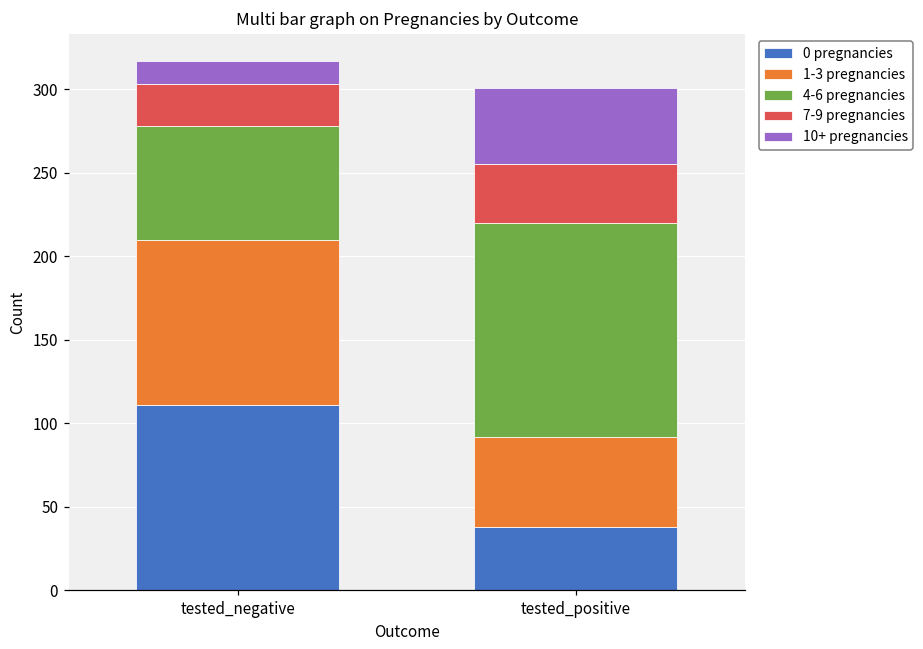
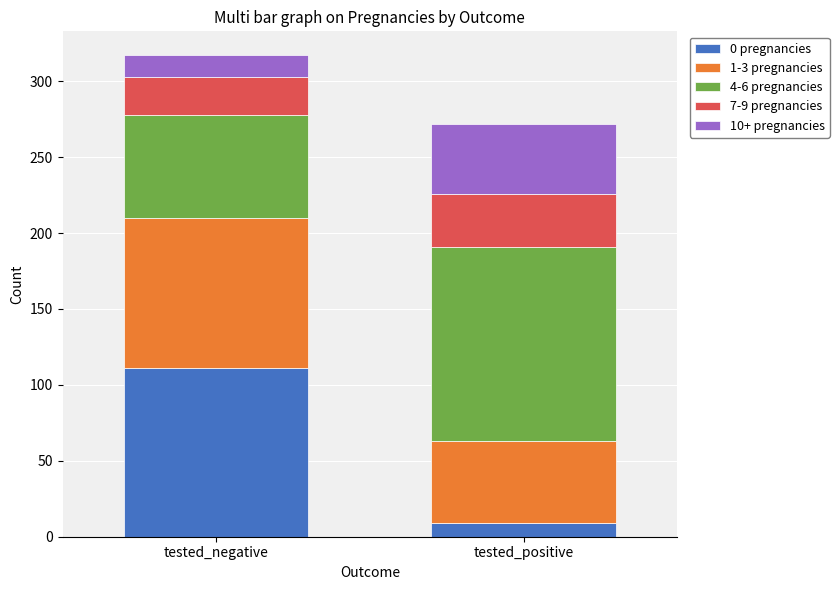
0 pregnancies, tested_positive: 38 -> 9
